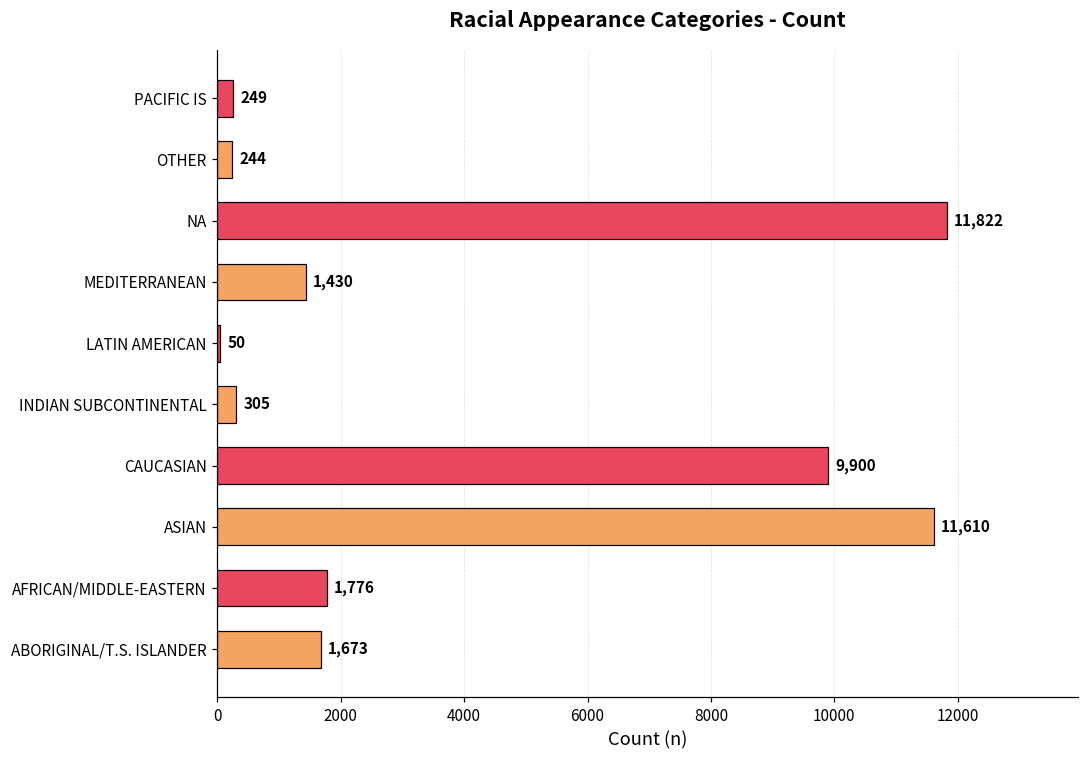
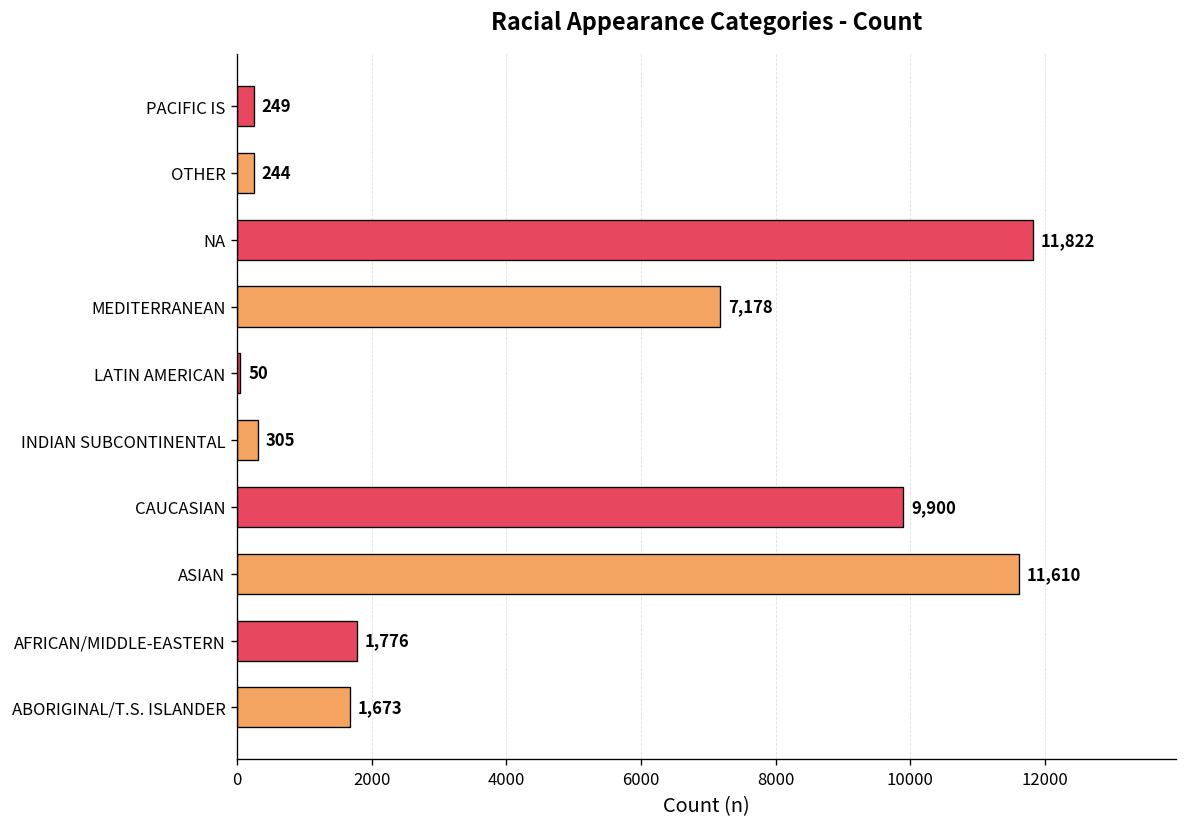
MEDITERRANEAN: 1,430 -> 7,178
